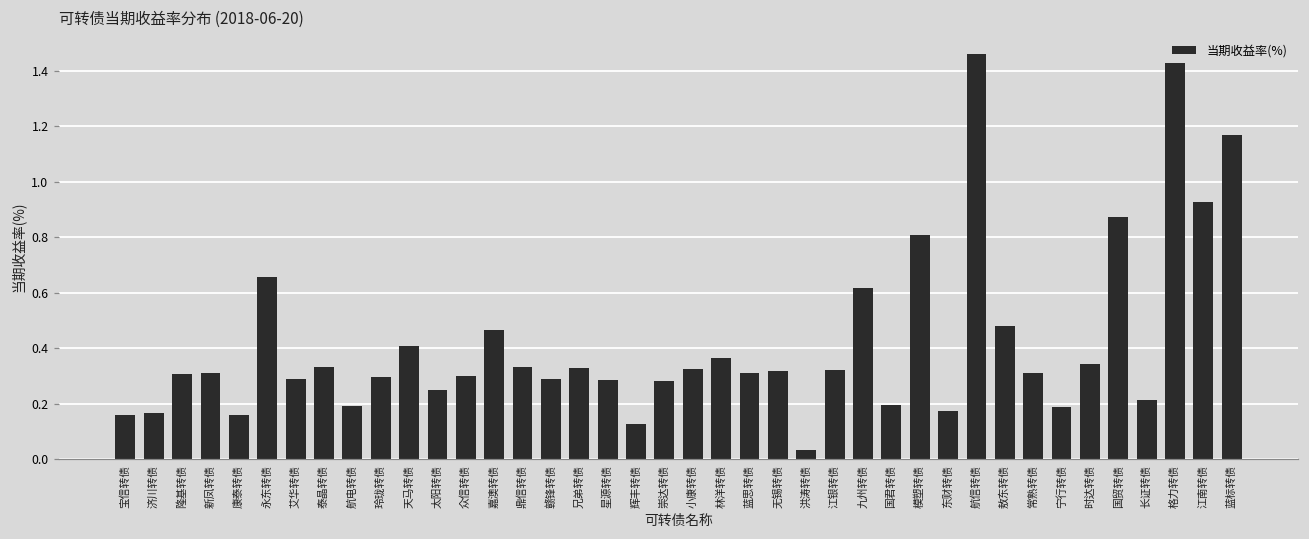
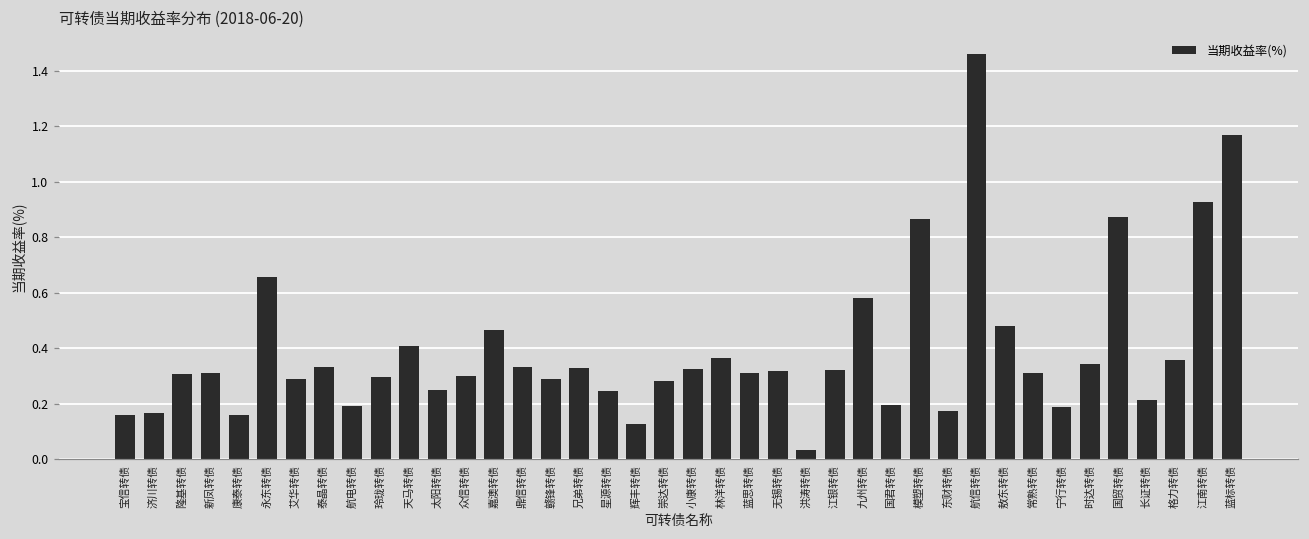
星源转债: 0.29 -> 0.25
九州转债: 0.62 -> 0.58
模塑转债: 0.81 -> 0.87
格力转债: 1.43 -> 0.36
